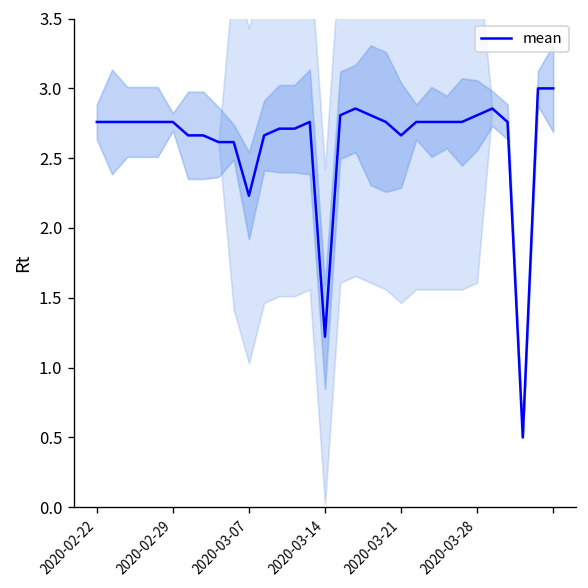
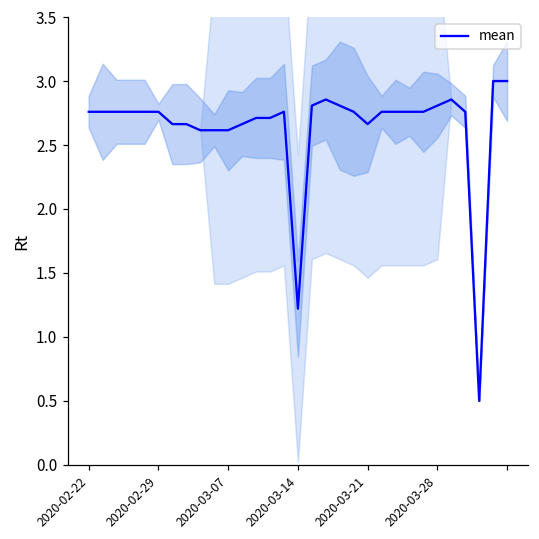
mean, 2020-03-07: 2.23 -> 2.62
